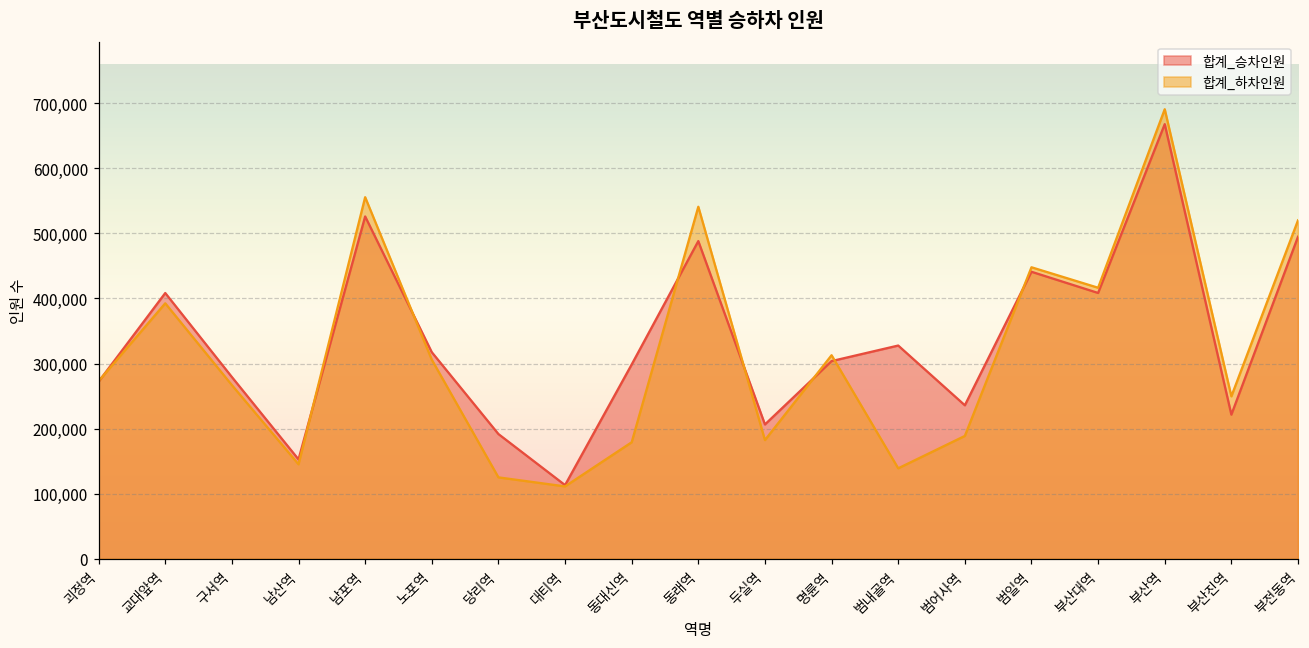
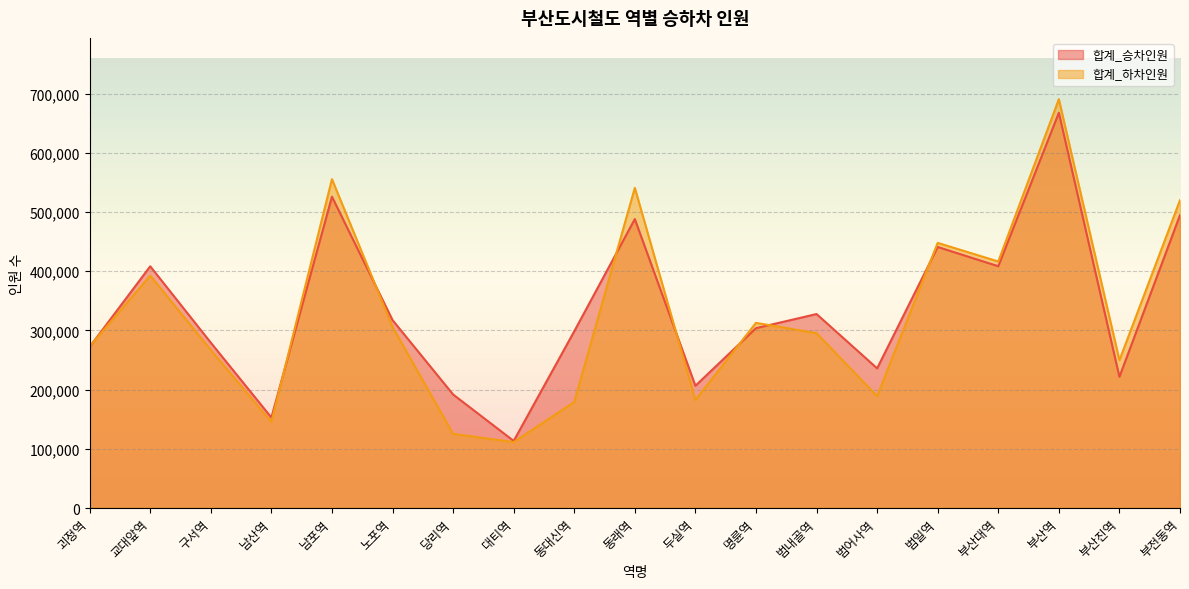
합계_하차인원, 범내골역: 140,000 -> 300,000
